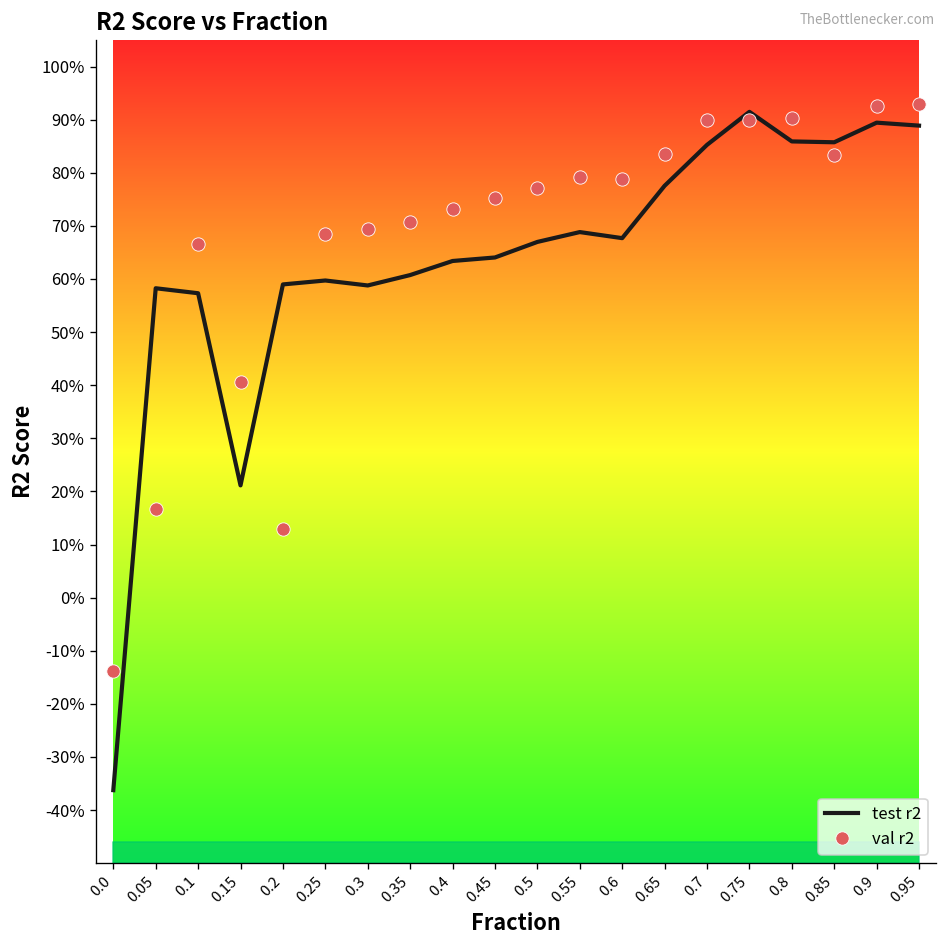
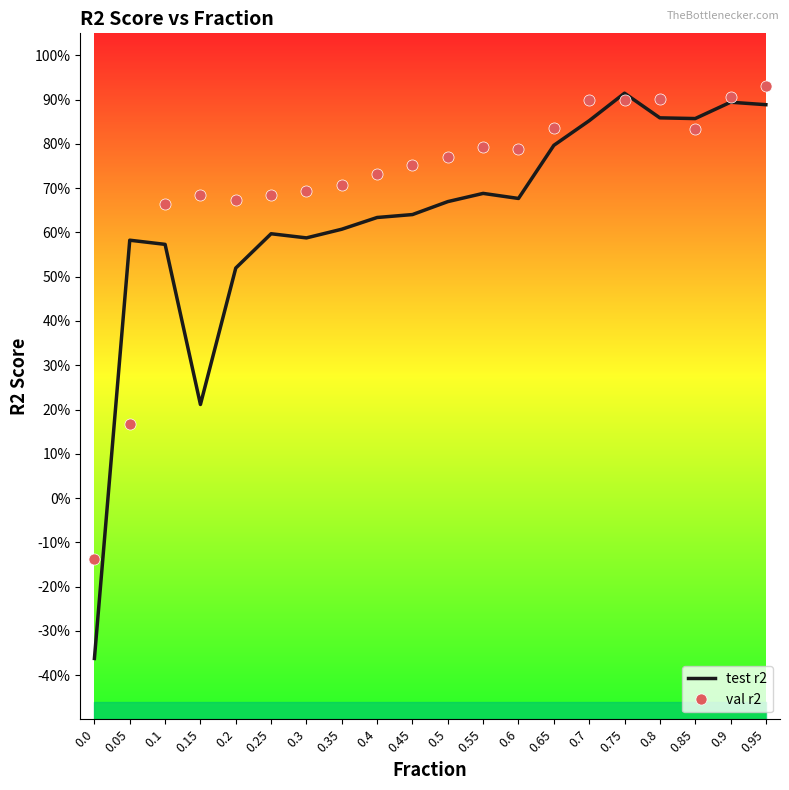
val r2, 0.15: 41% -> 68%
test r2, 0.2: 59% -> 52%
val r2, 0.2: 13% -> 67%
test r2, 0.65: 78% -> 80%
val r2, 0.9: 93% -> 91%
